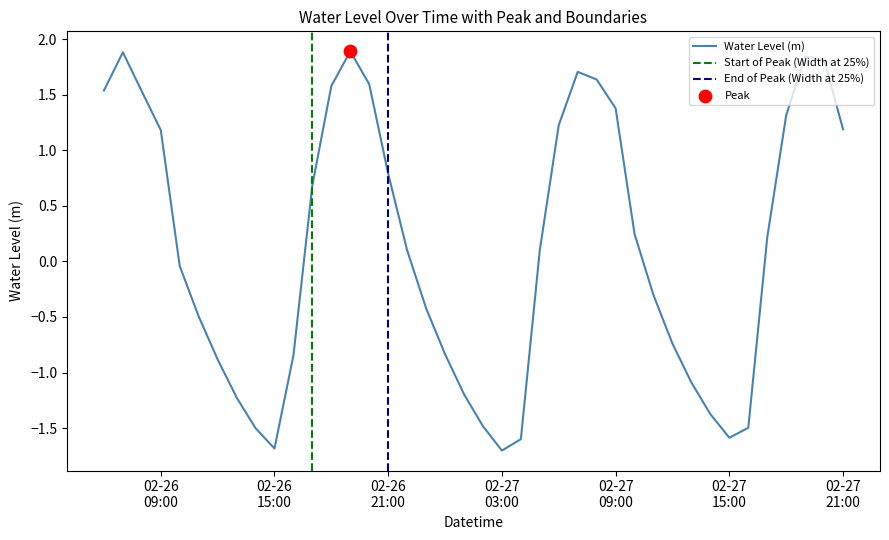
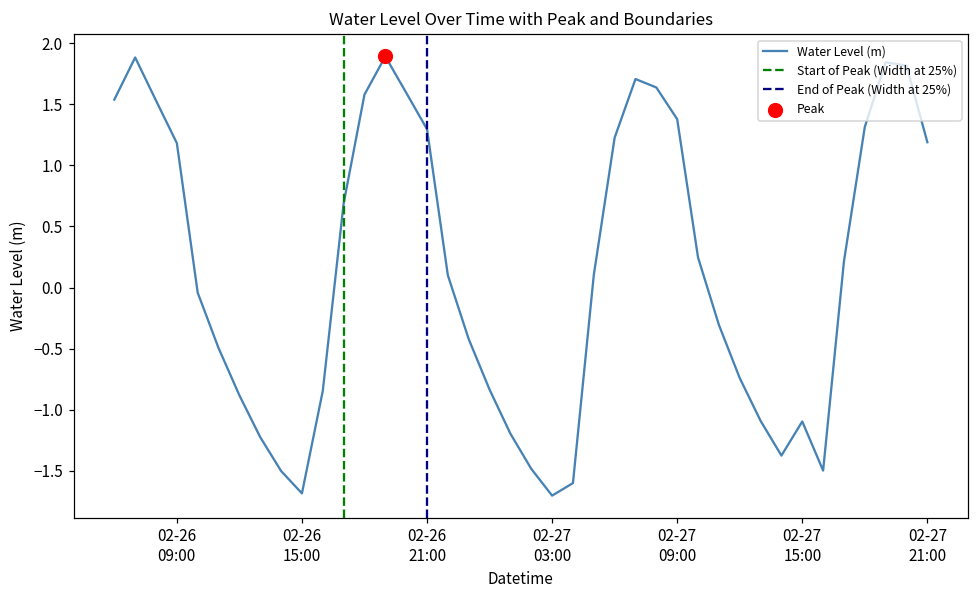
Water Level (m), 02-26 21:00: 0.79 -> 1.30
Water Level (m), 02-27 15:00: -1.59 -> -1.10
